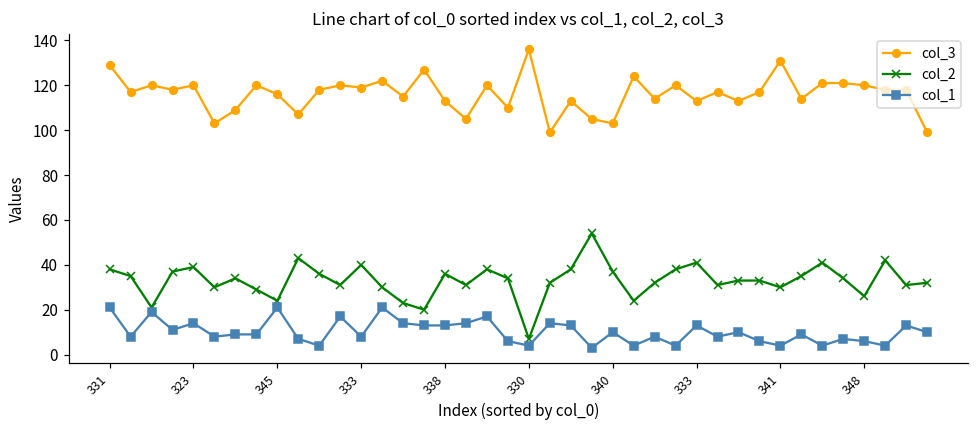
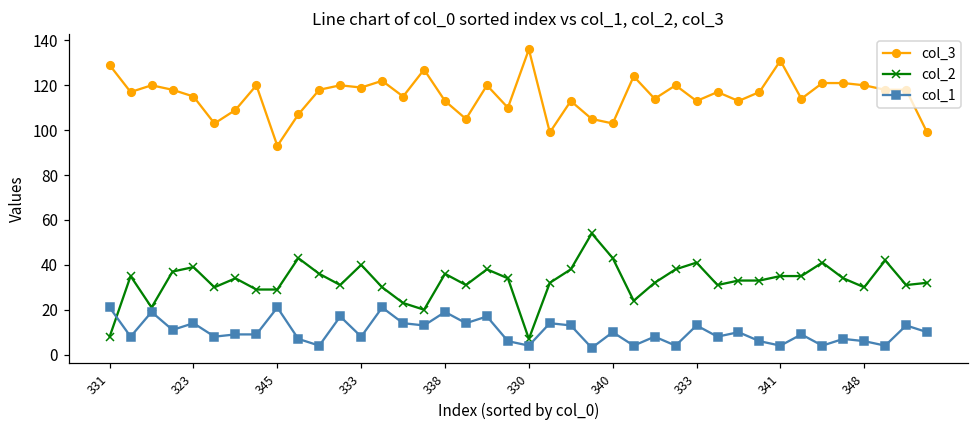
col_2, 331: 38 -> 8
col_3, 323: 120 -> 115
col_3, 345: 116 -> 93
col_2, 345: 24 -> 29
col_1, 338: 13 -> 19
col_2, 340: 37 -> 43
col_2, 341: 30 -> 35
col_2, 348: 26 -> 30
